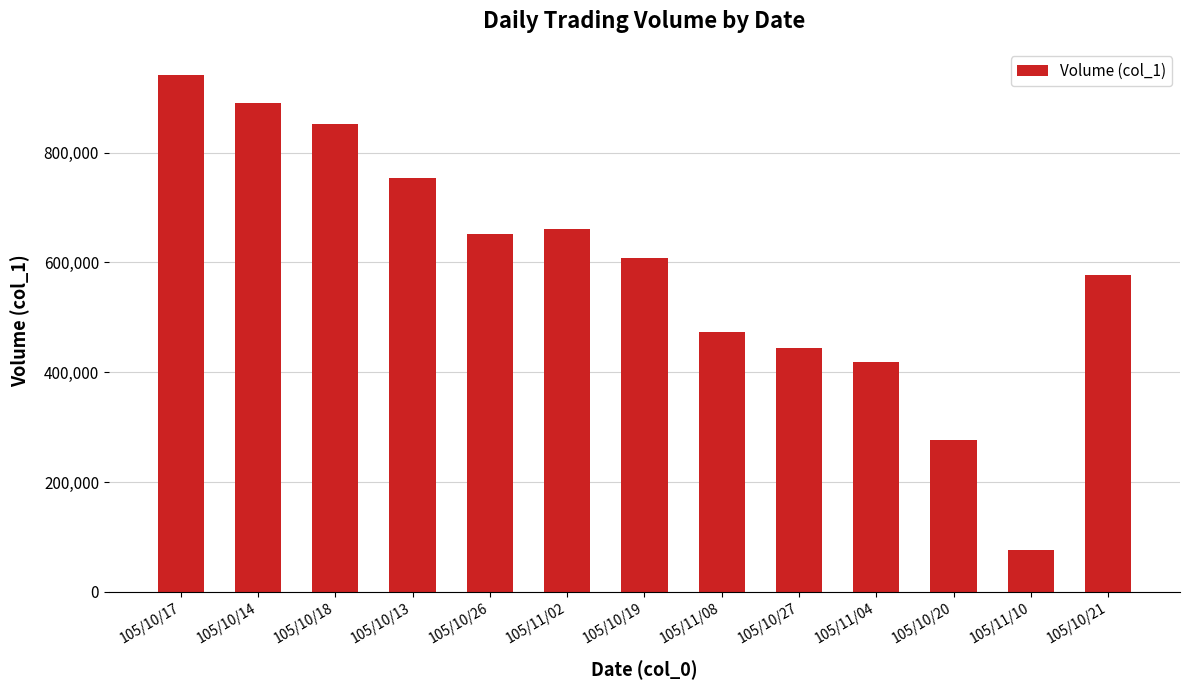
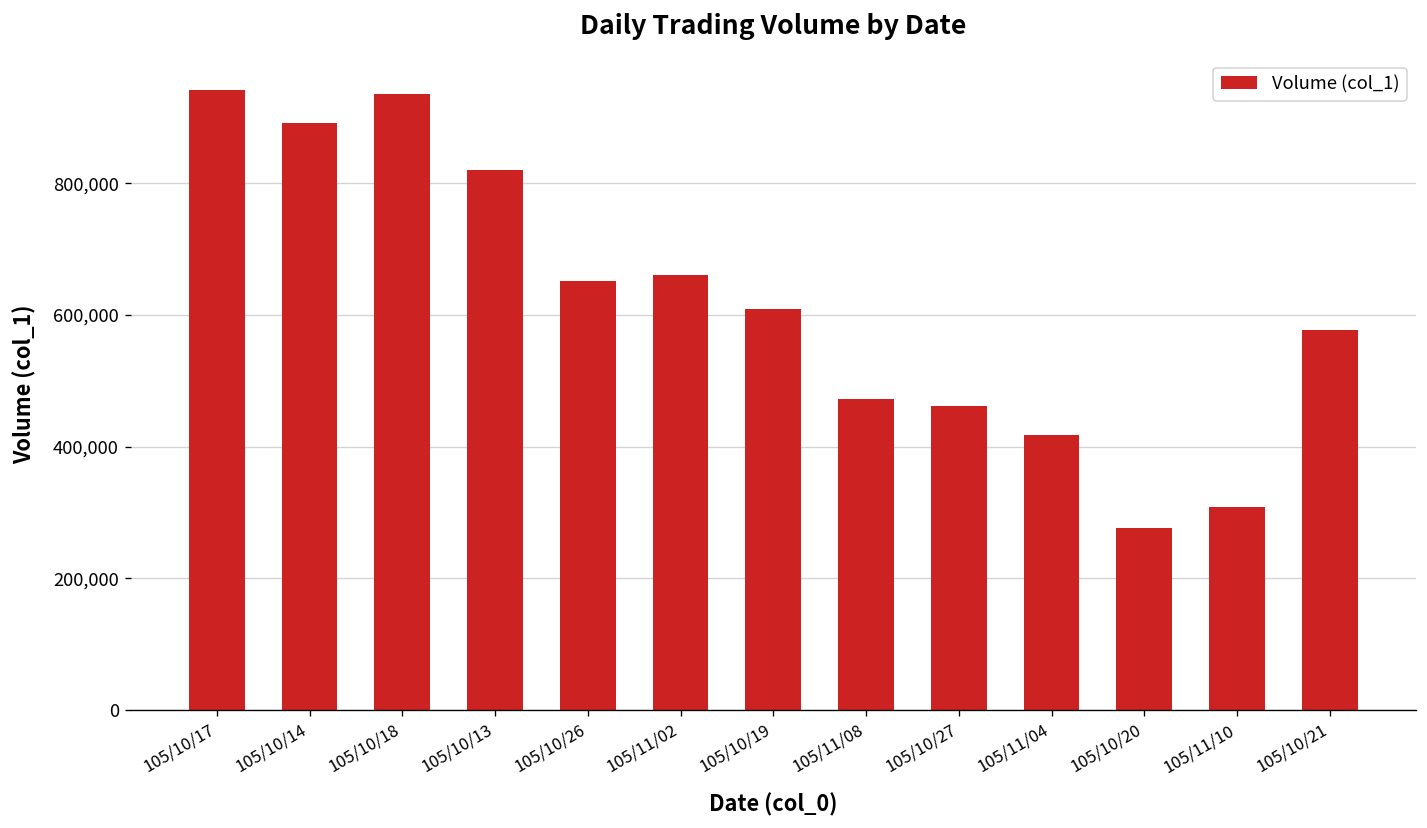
105/10/18: 850,000 -> 940,000
105/10/13: 750,000 -> 820,000
105/10/27: 440,000 -> 460,000
105/11/10: 80,000 -> 310,000
